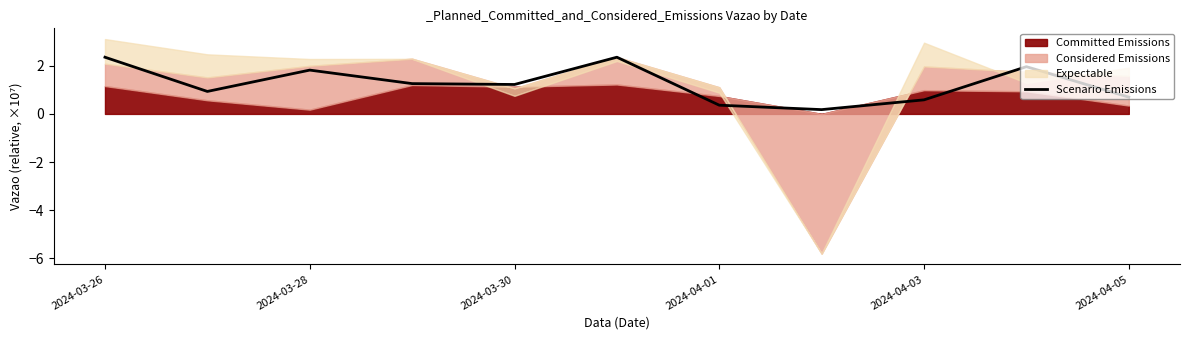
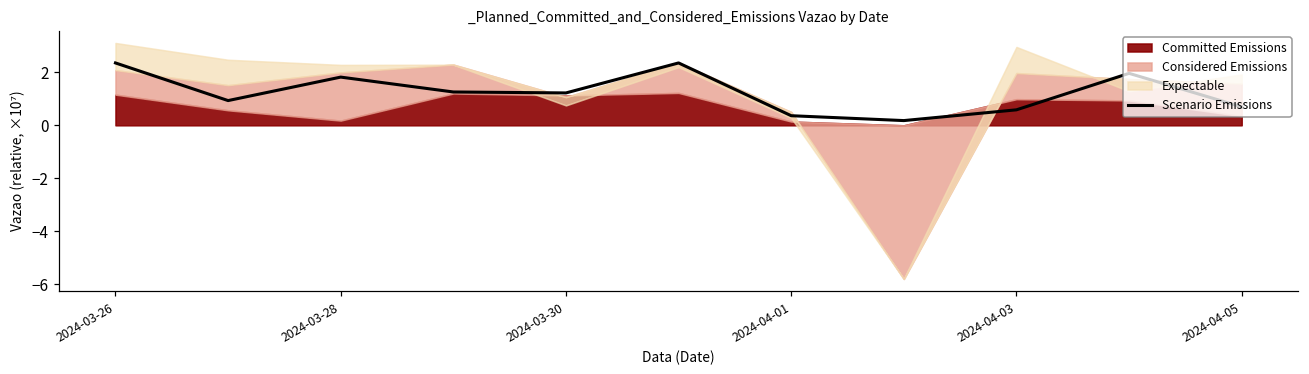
Committed Emissions, 2024-04-01: 0.7 -> 0.1
